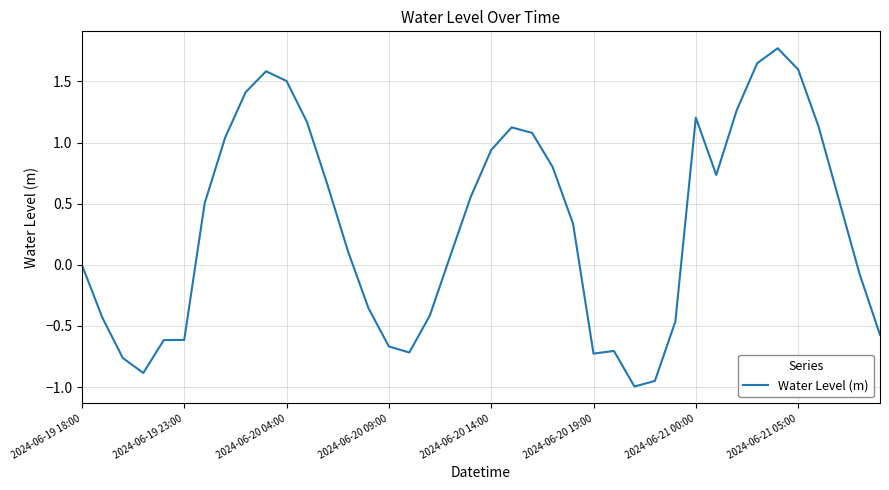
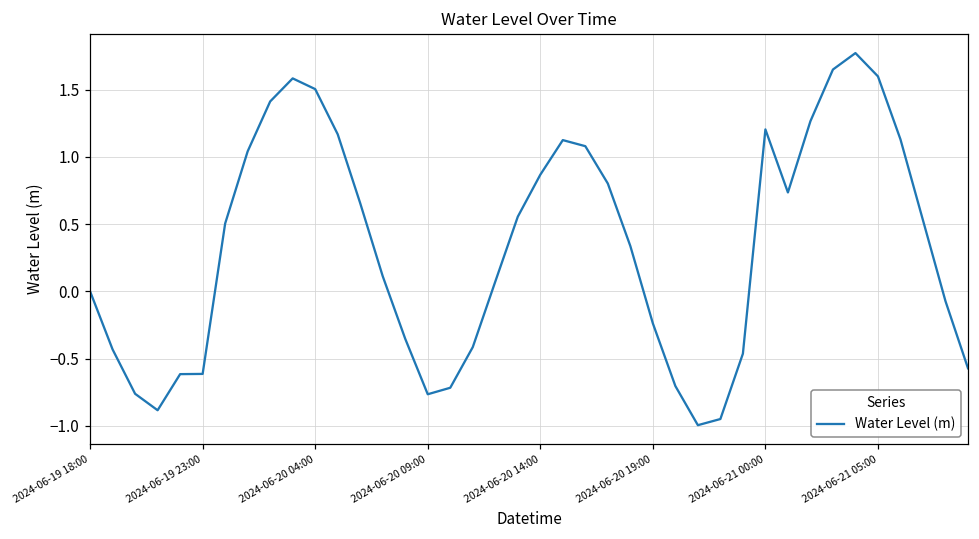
2024-06-20 09:00: -0.67 -> -0.77
2024-06-20 14:00: 0.94 -> 0.87
2024-06-20 19:00: -0.73 -> -0.24
